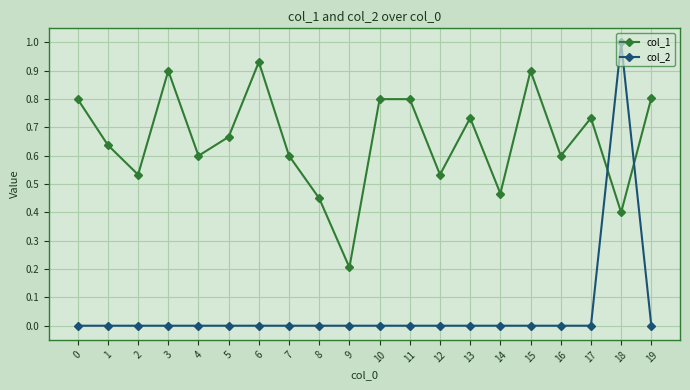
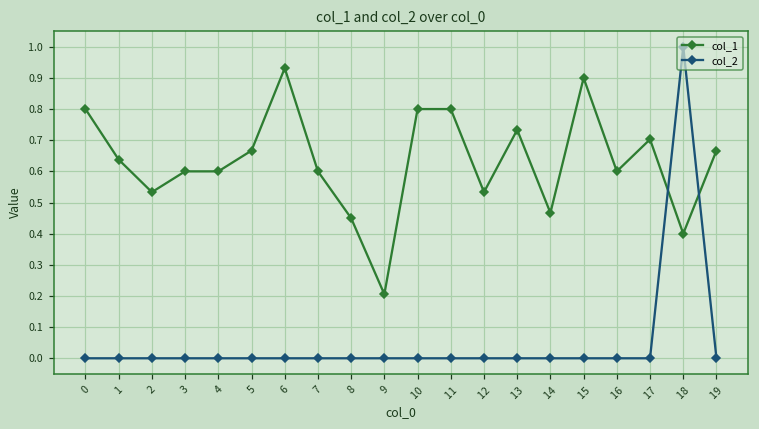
col_1, 3: 0.9 -> 0.6
col_1, 17: 0.73 -> 0.70
col_1, 19: 0.80 -> 0.67
